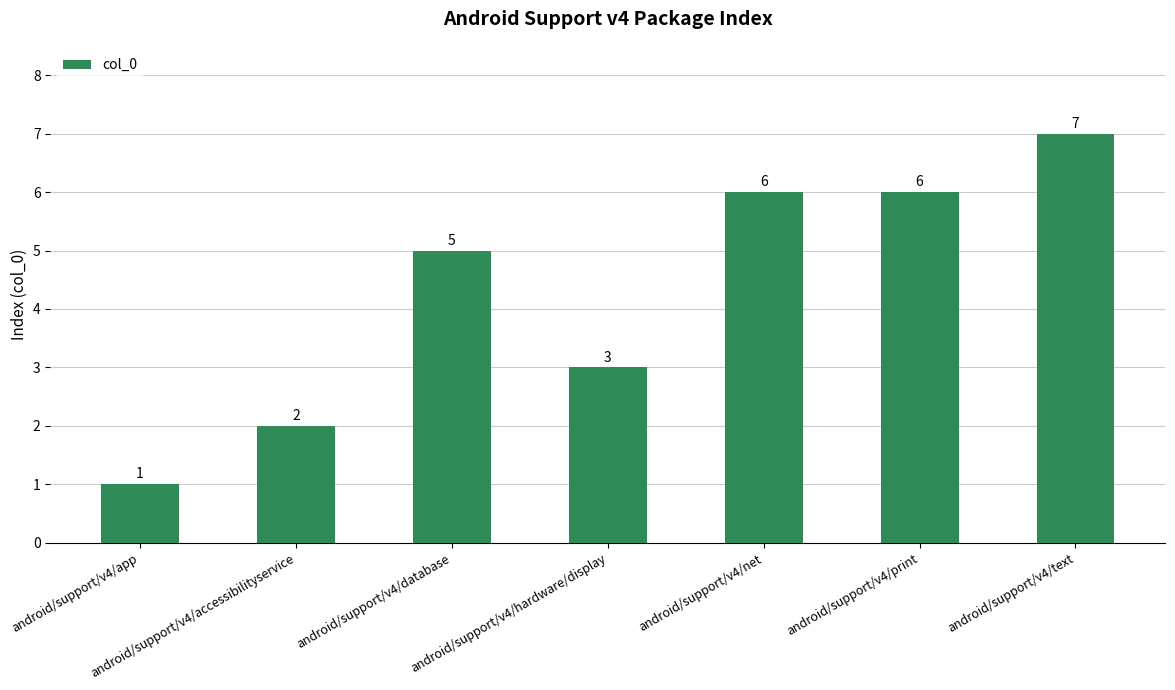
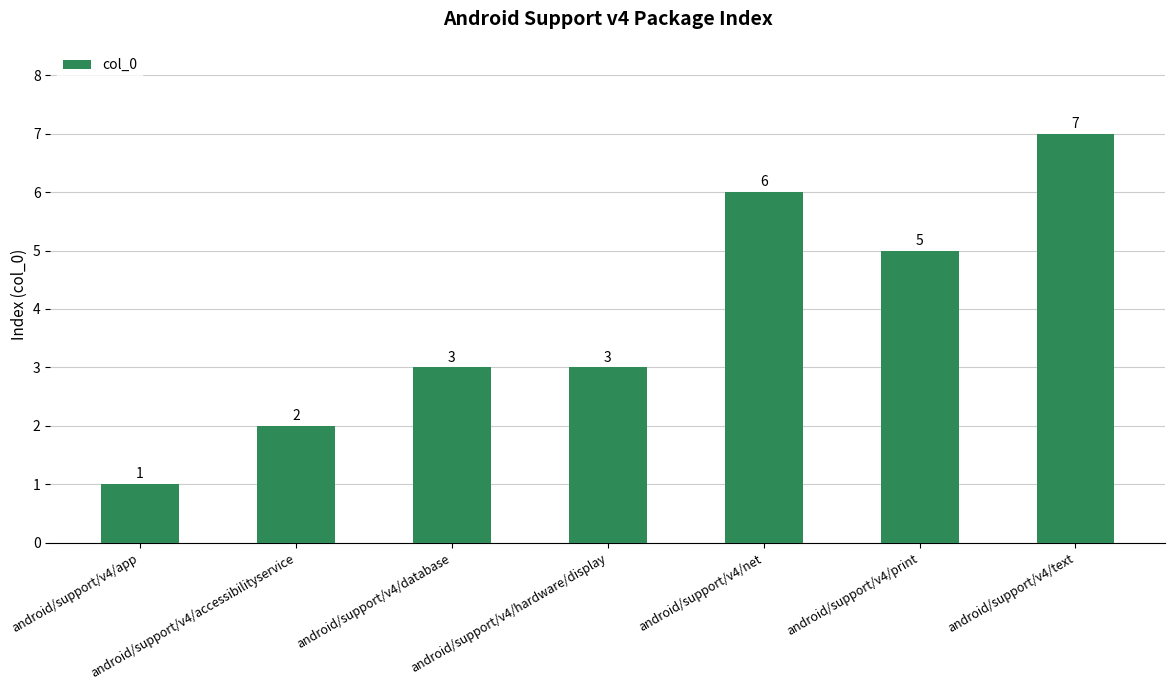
android/support/v4/database: 5 -> 3
android/support/v4/print: 6 -> 5
